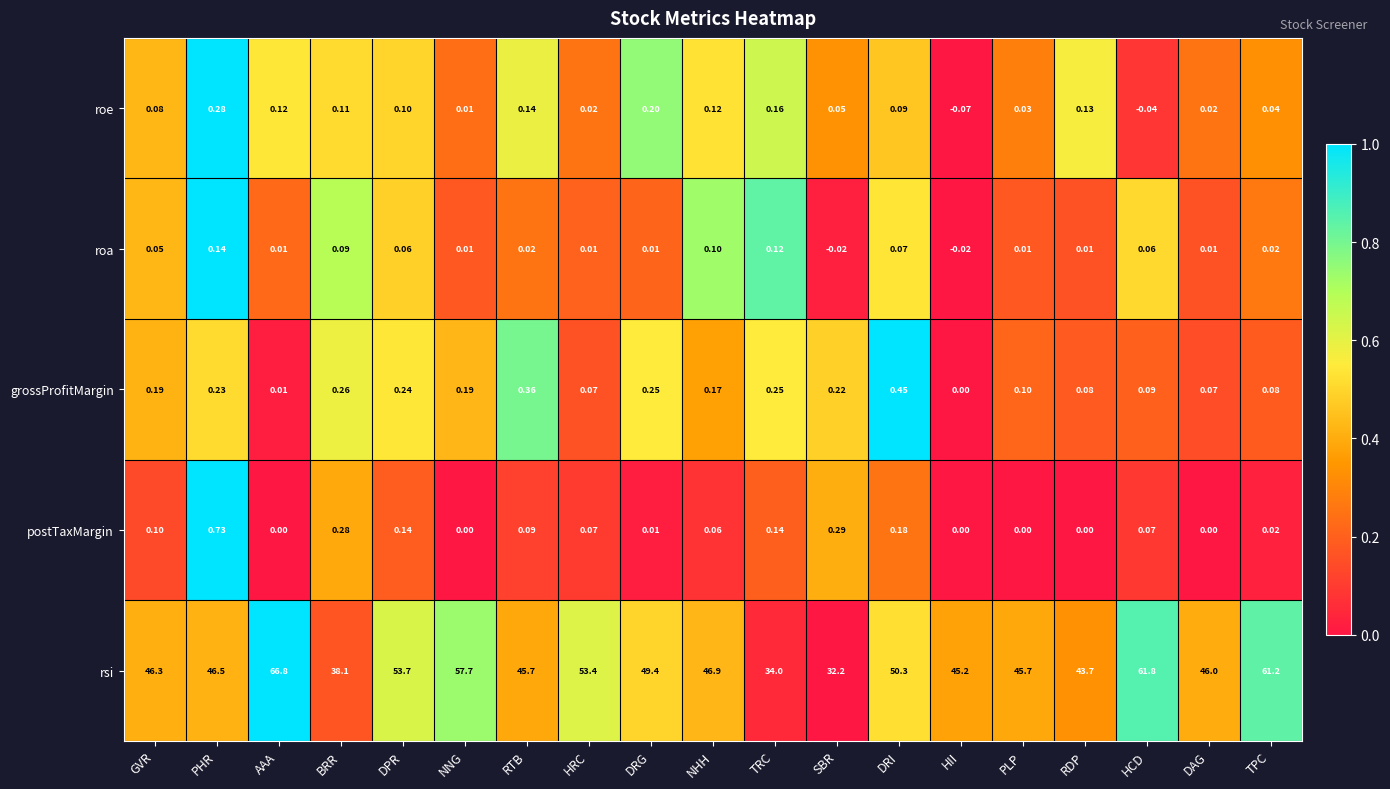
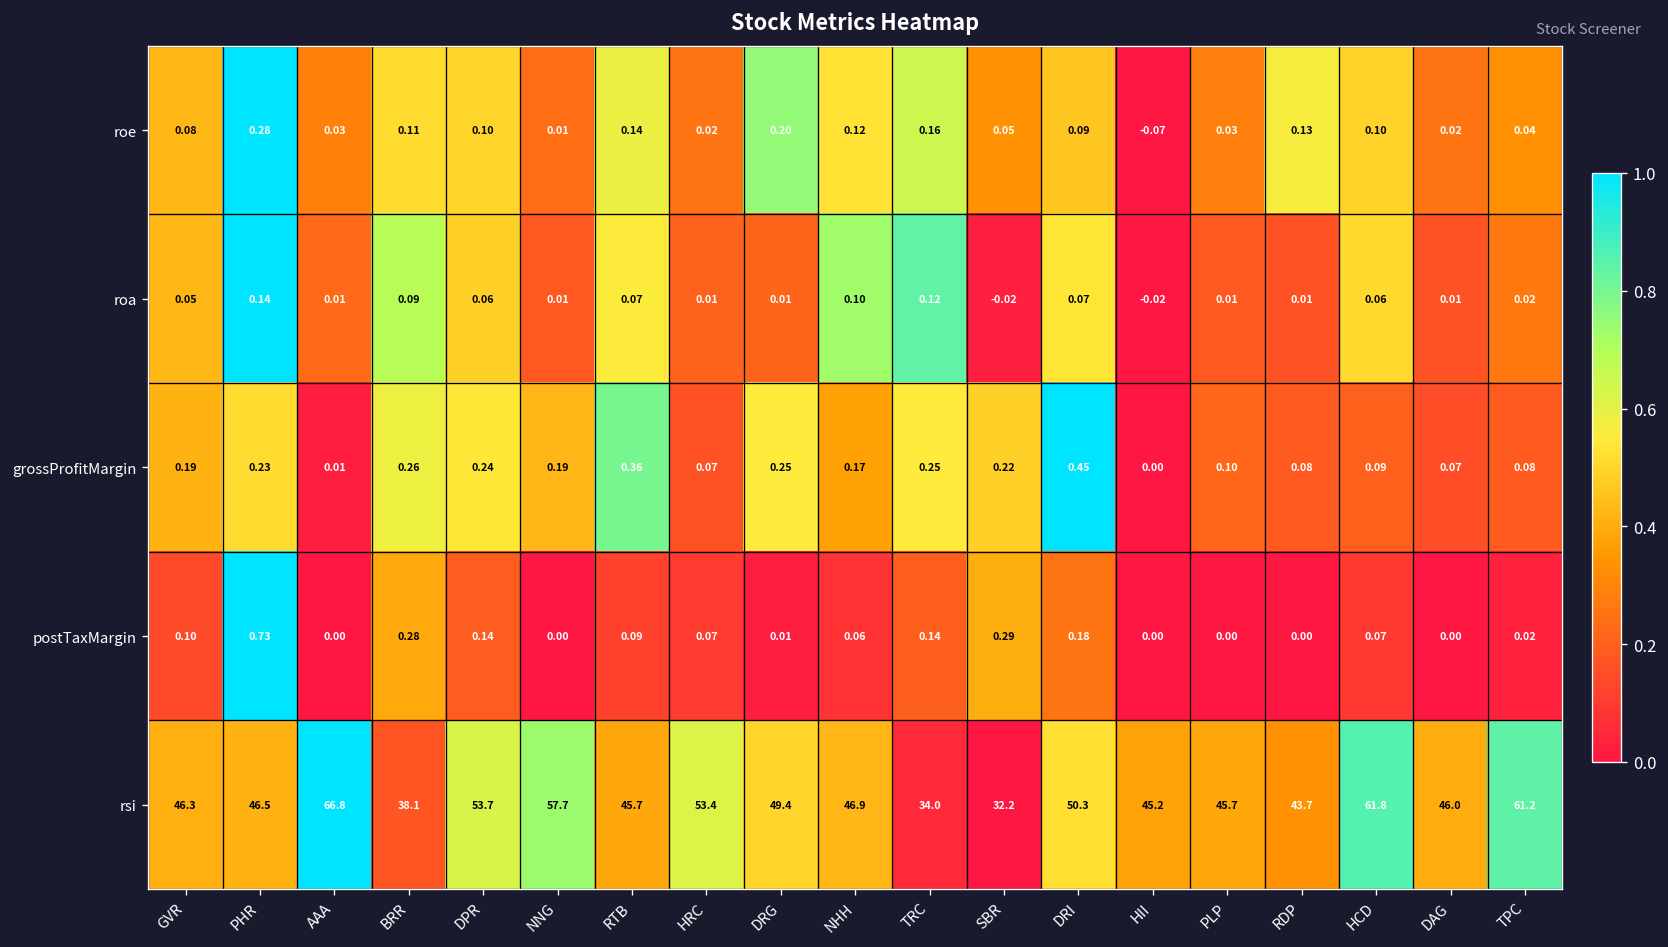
roe, AAA: 0.12 -> 0.03
roe, HCD: -0.04 -> 0.10
roa, RTB: 0.02 -> 0.07
